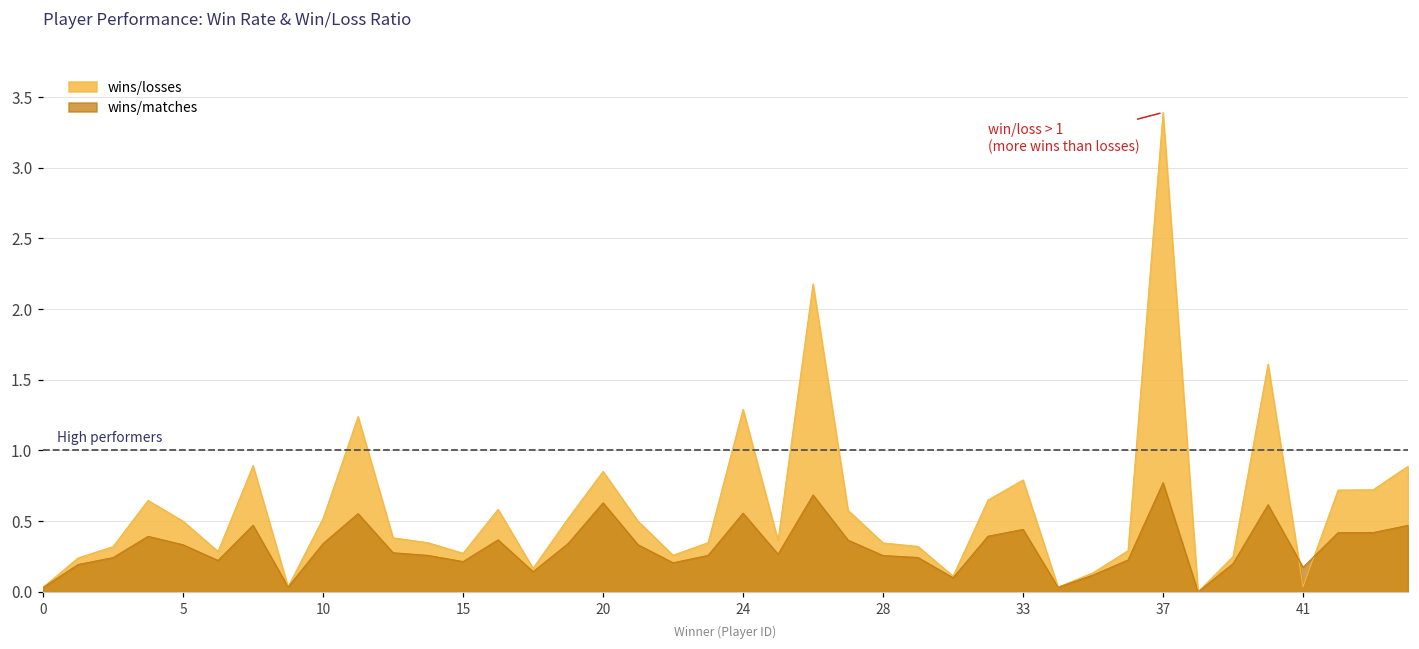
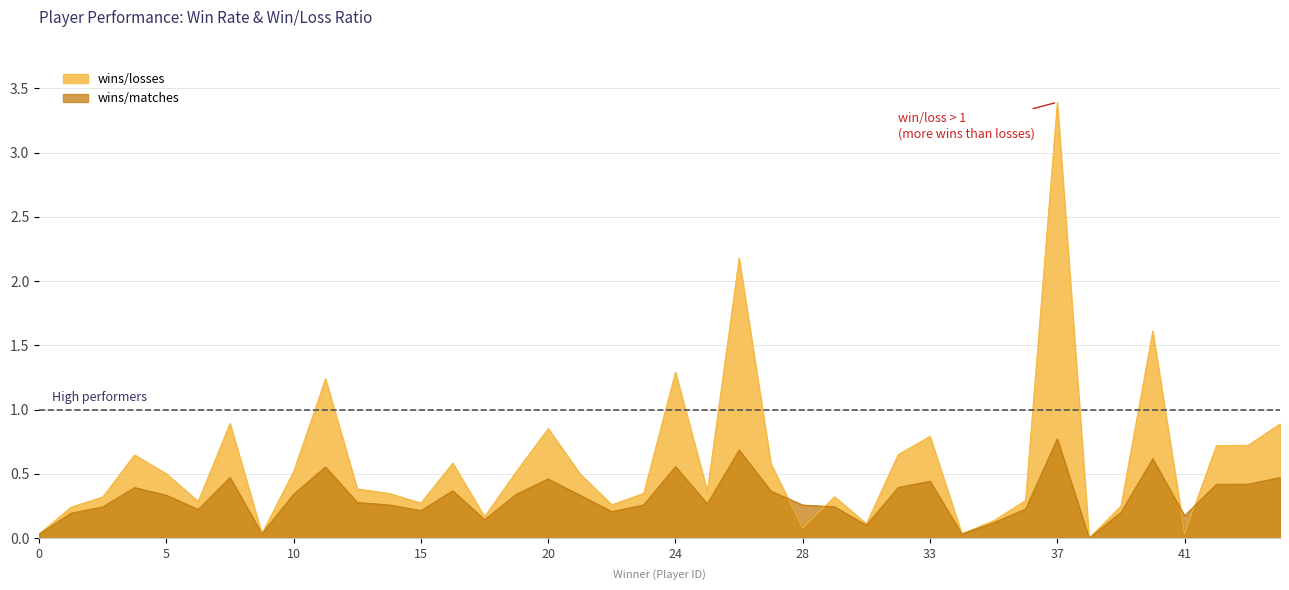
wins/matches, 20: 0.63 -> 0.46
wins/losses, 28: 0.35 -> 0.08
